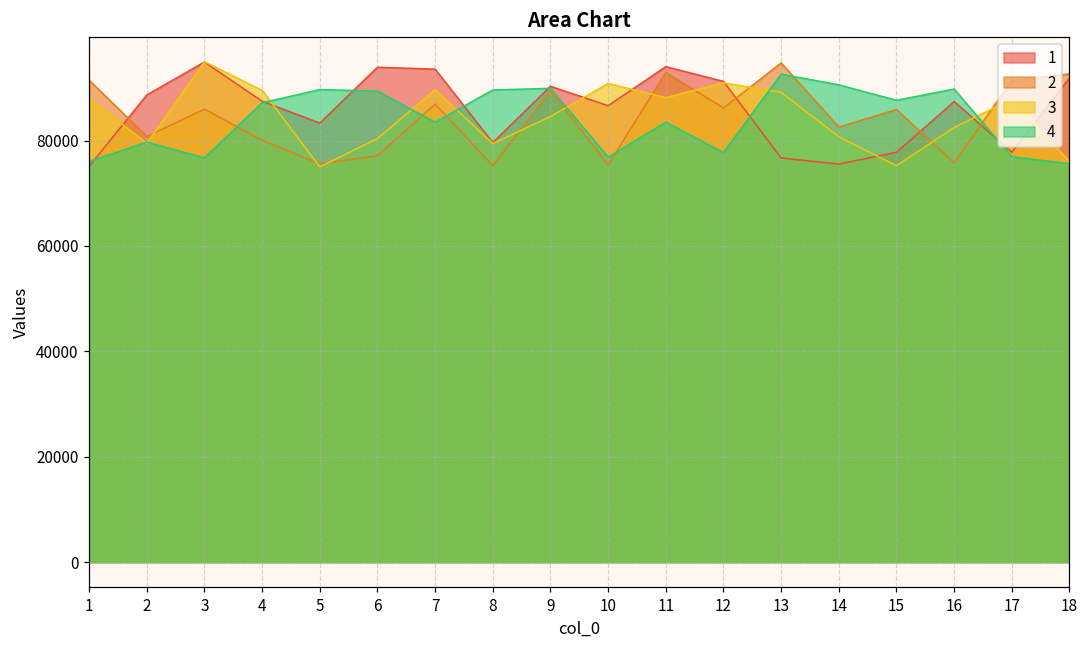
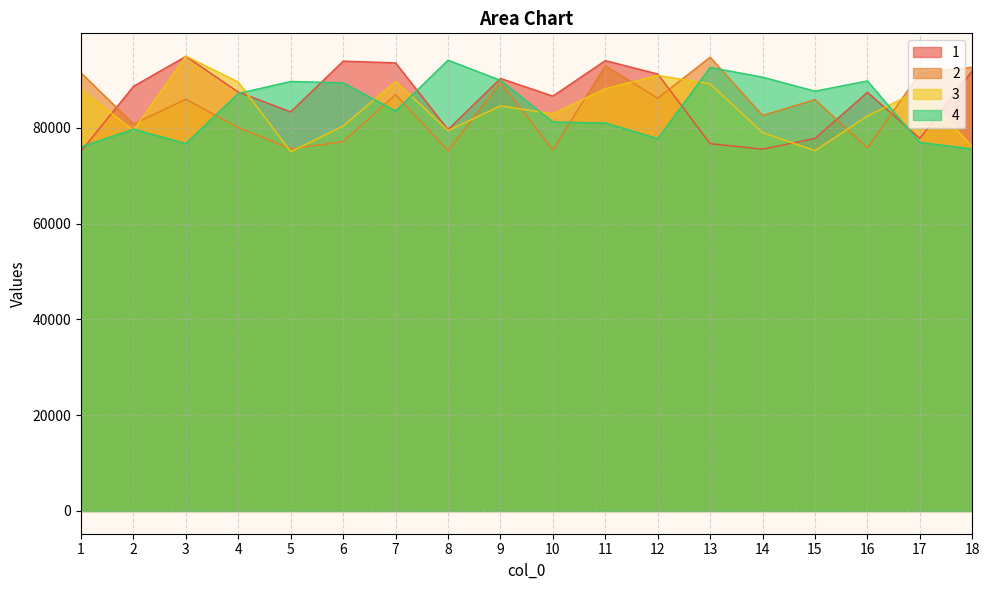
4, 8: 90000 -> 94000
3, 10: 91000 -> 83000
4, 10: 77000 -> 81000
4, 11: 83000 -> 81000
3, 14: 81000 -> 79000
